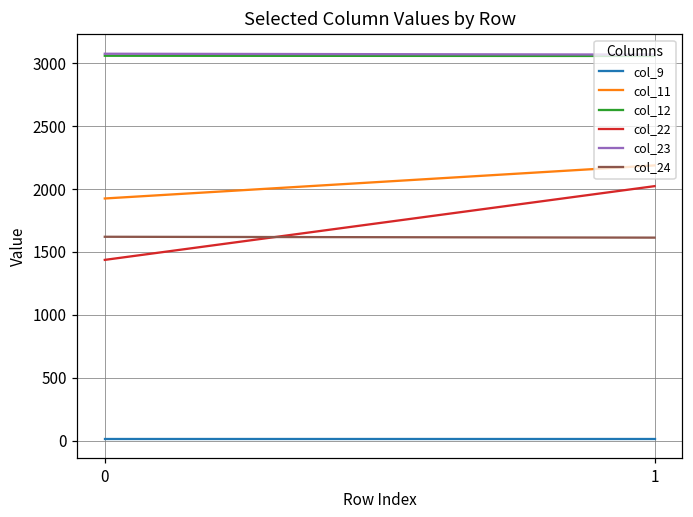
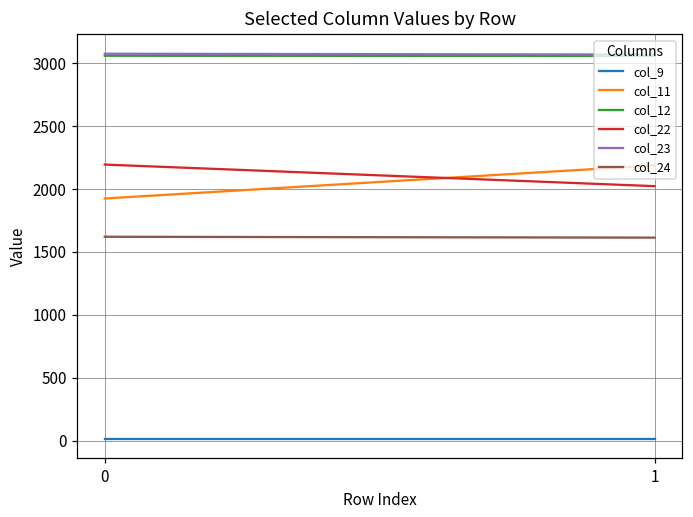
col_22, 0: 1440 -> 2200
